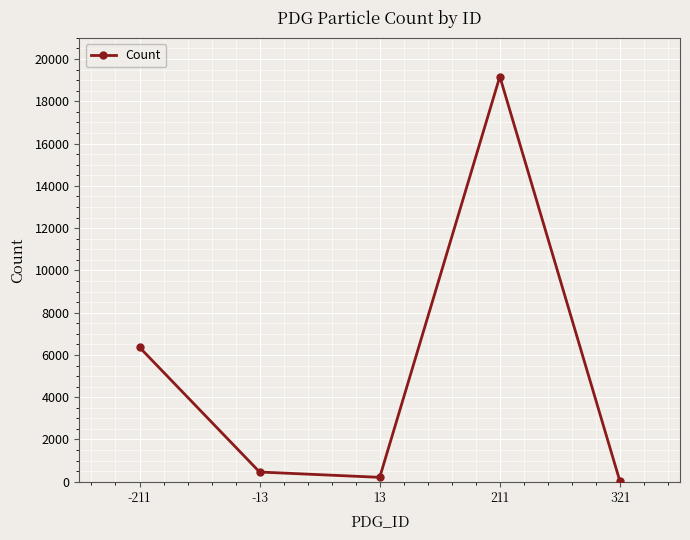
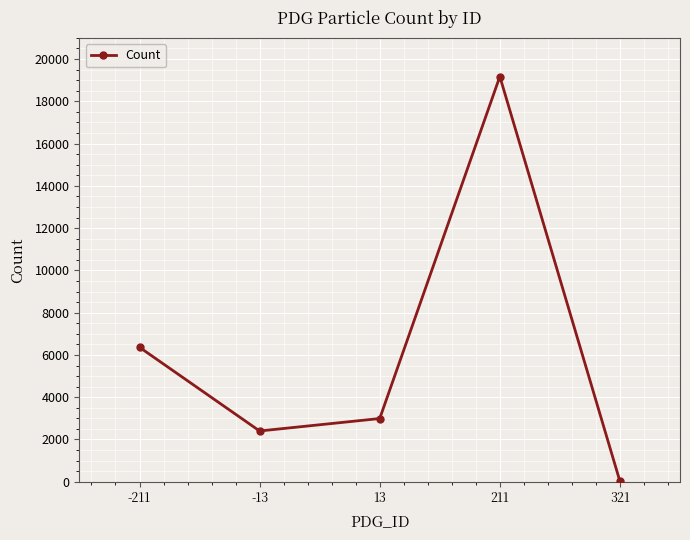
-13: 500 -> 2400
13: 200 -> 3000
